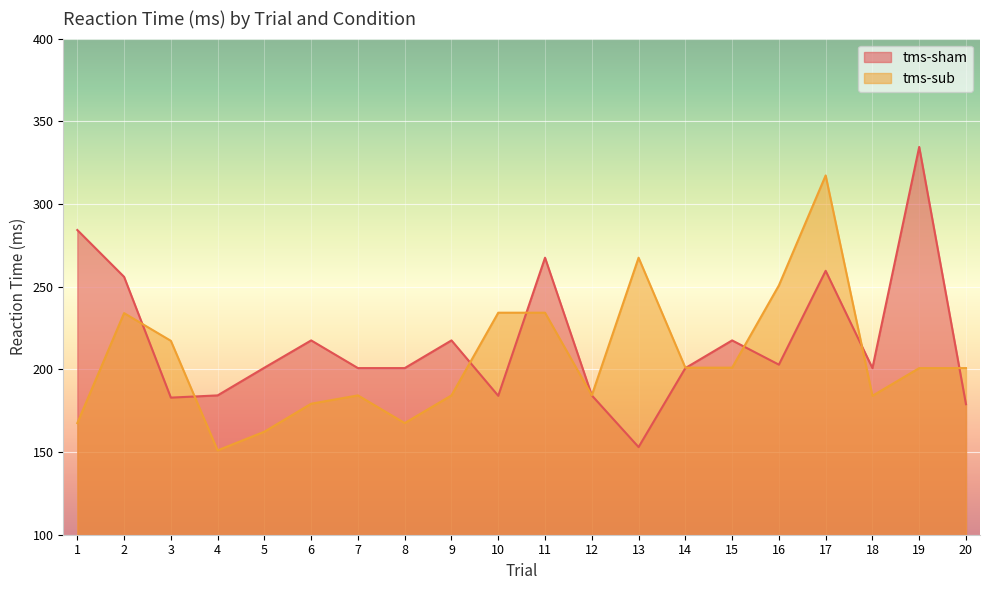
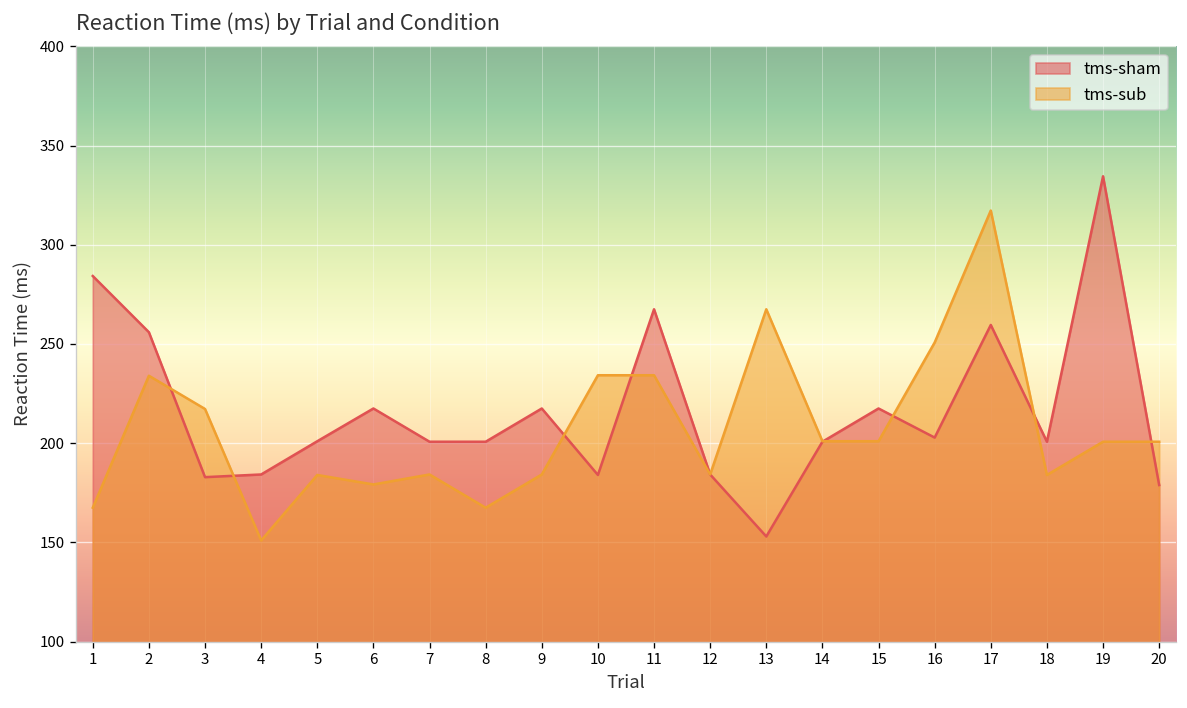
tms-sub, 5: 162 -> 184
